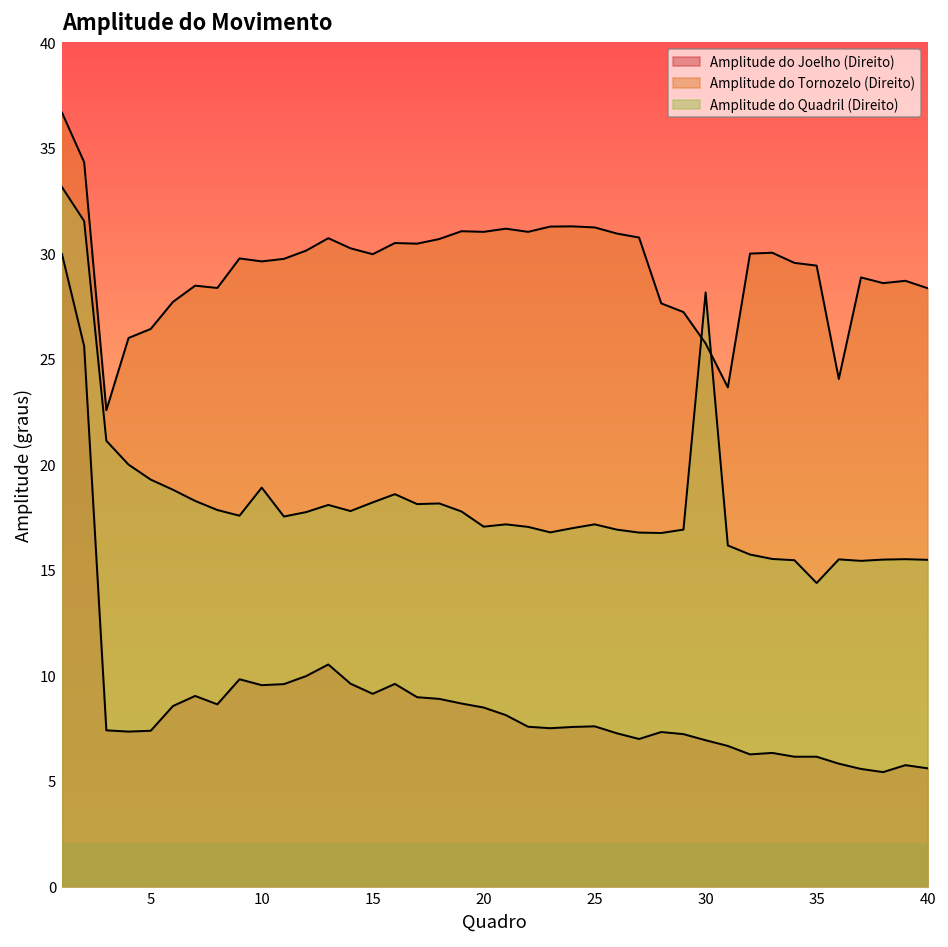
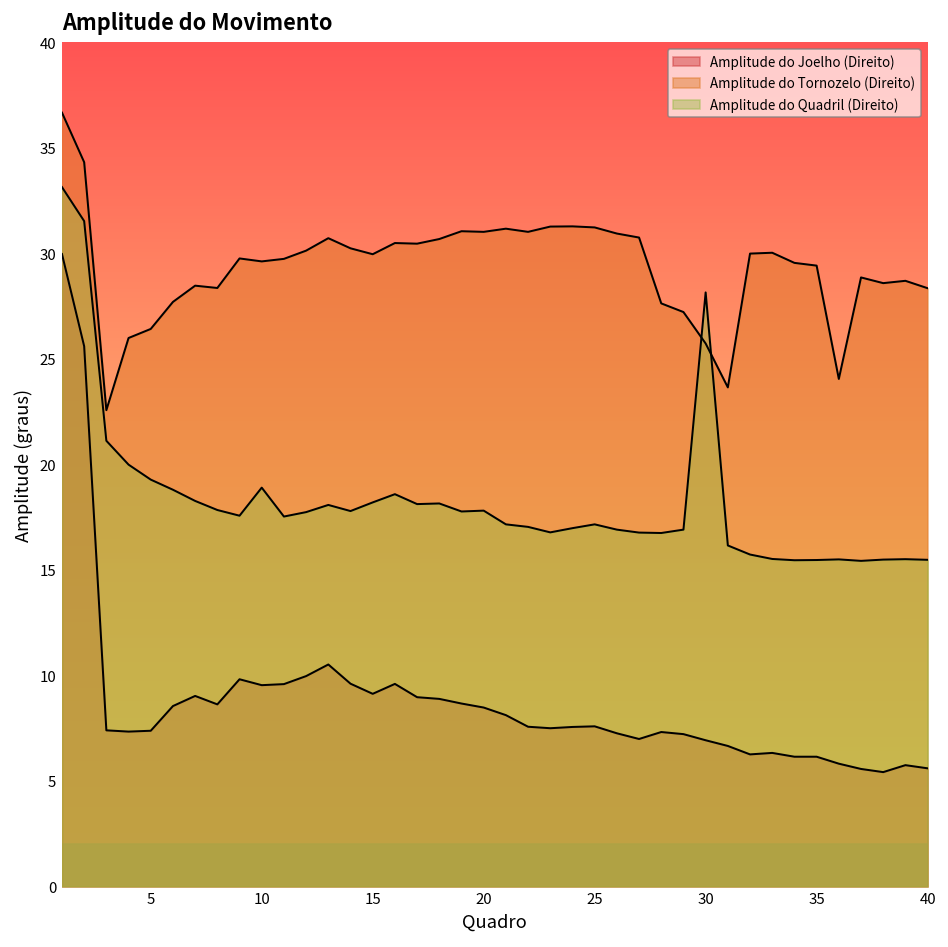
Amplitude do Quadril (Direito), 20: 17.1 -> 17.8
Amplitude do Quadril (Direito), 35: 14.4 -> 15.5
